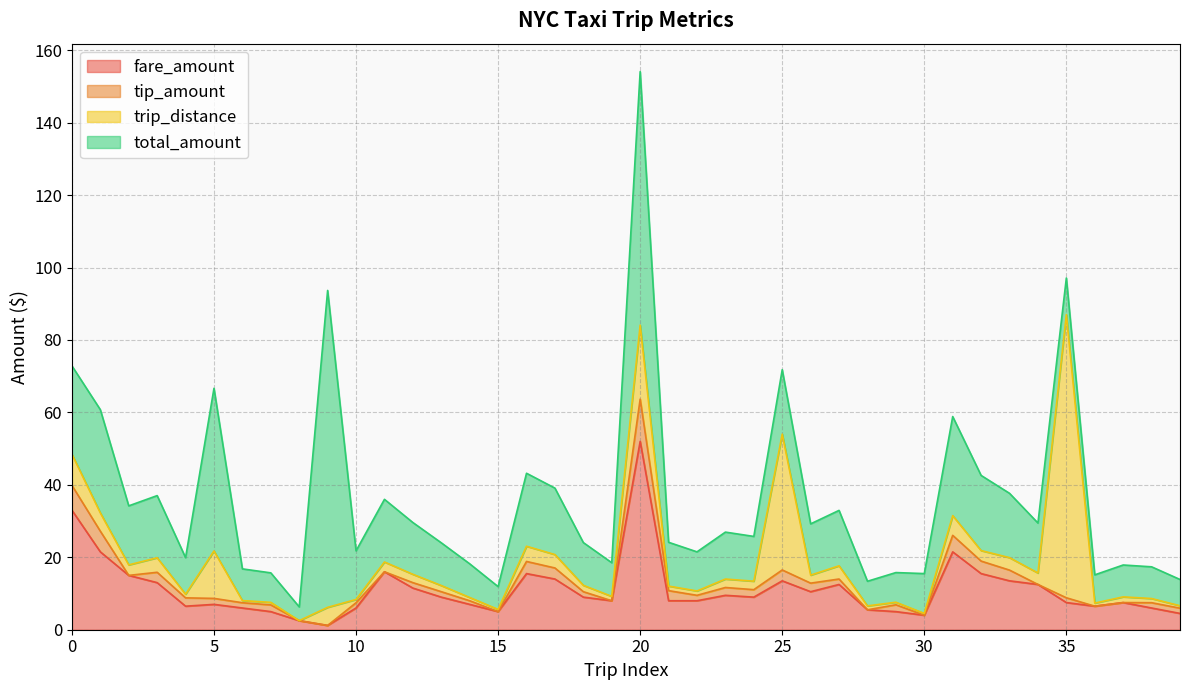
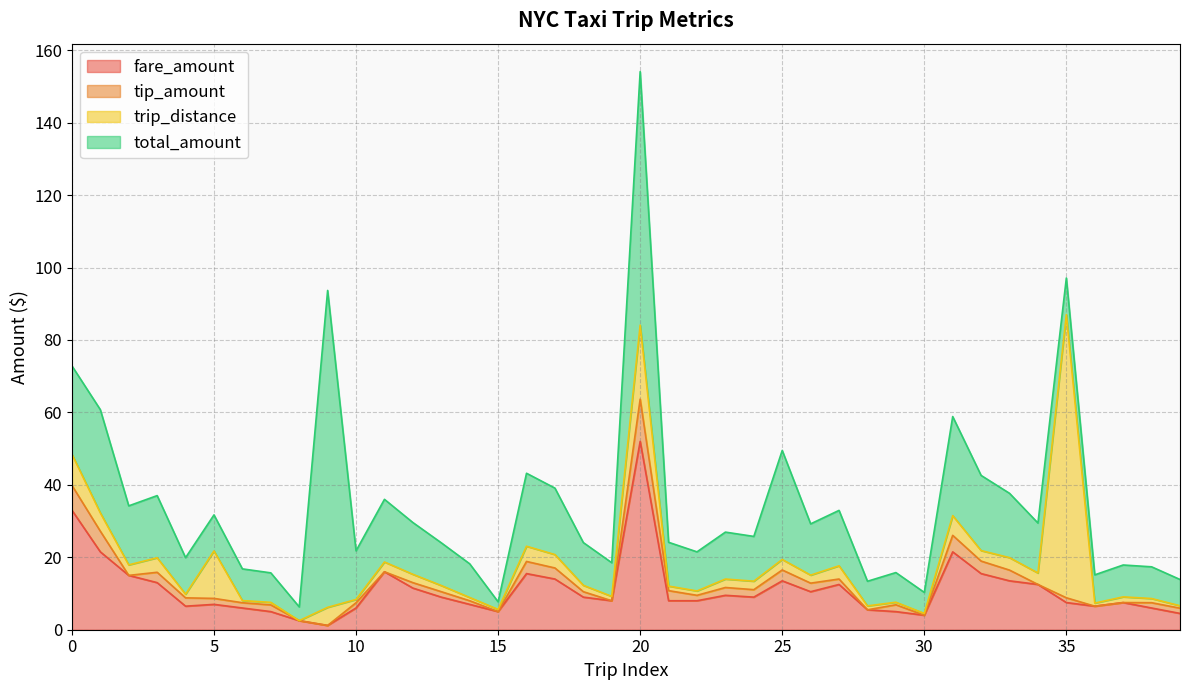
total_amount, 5: 45 -> 10
total_amount, 15: 6 -> 2
trip_distance, 25: 38 -> 3
total_amount, 25: 18 -> 30
total_amount, 30: 11 -> 6
